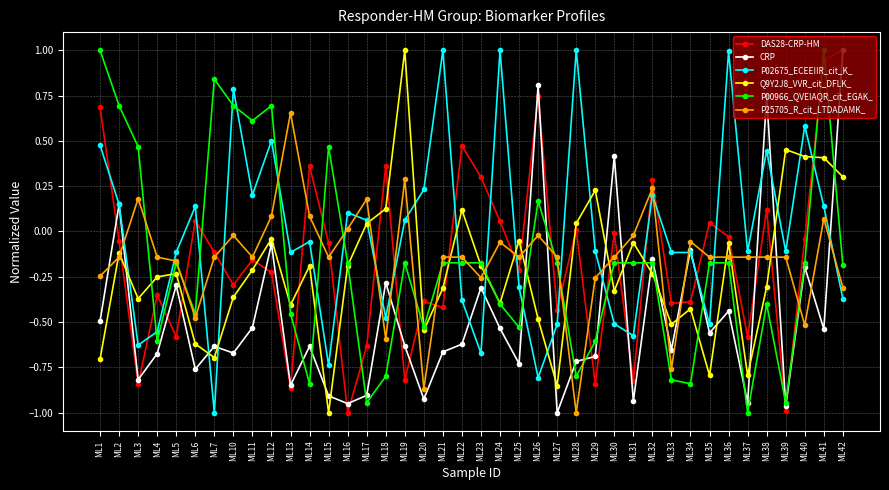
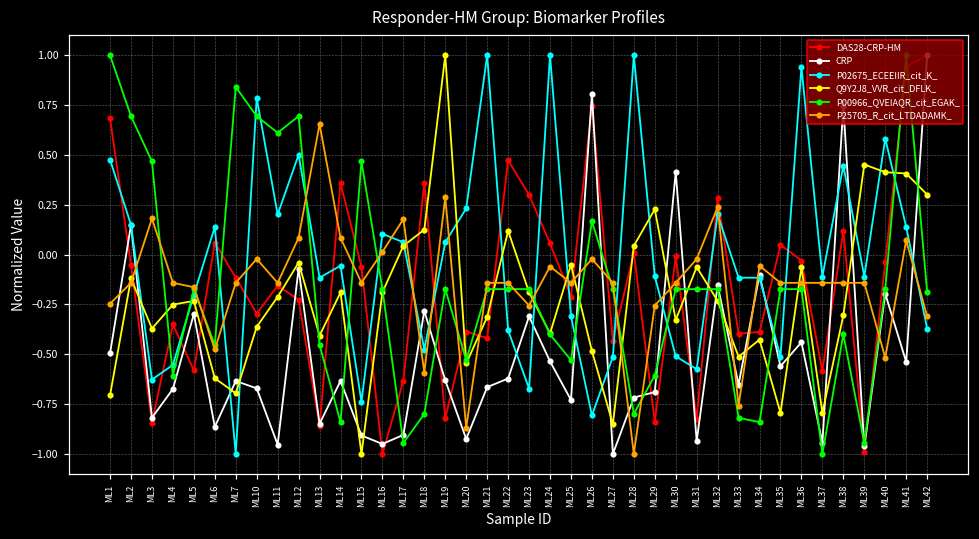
P02675_ECEEIIR_cit_K_, ML5: -0.12 -> -0.20
CRP, ML6: -0.76 -> -0.86
CRP, ML11: -0.53 -> -0.95
P02675_ECEEIIR_cit_K_, ML36: 0.99 -> 0.94
